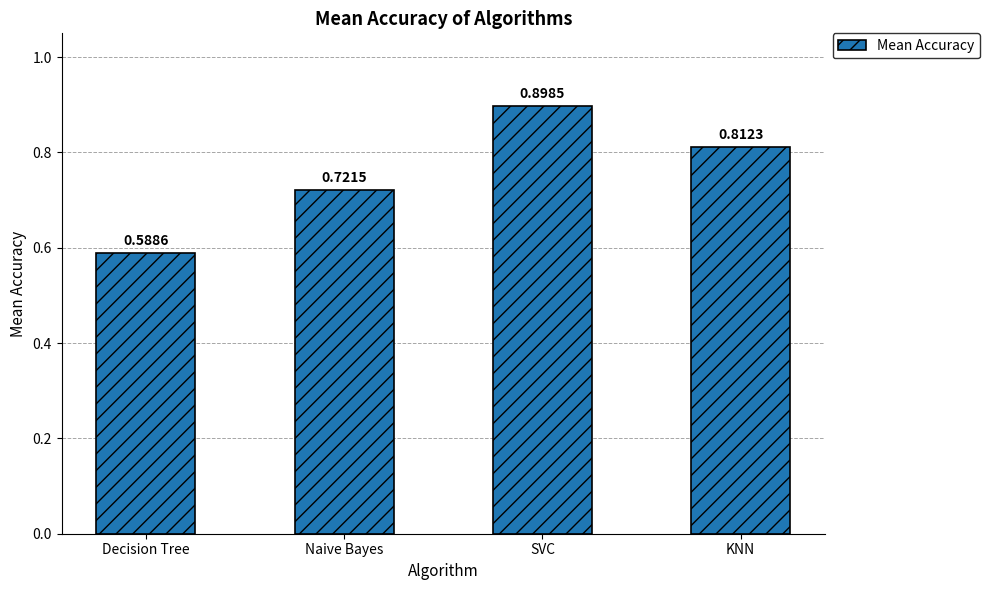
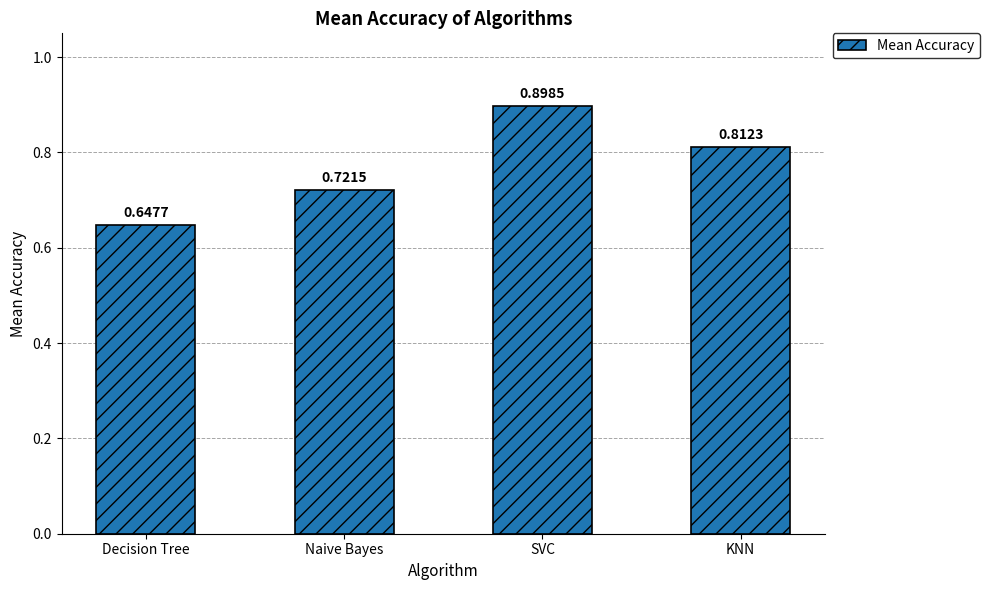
Decision Tree: 0.5886 -> 0.6477
